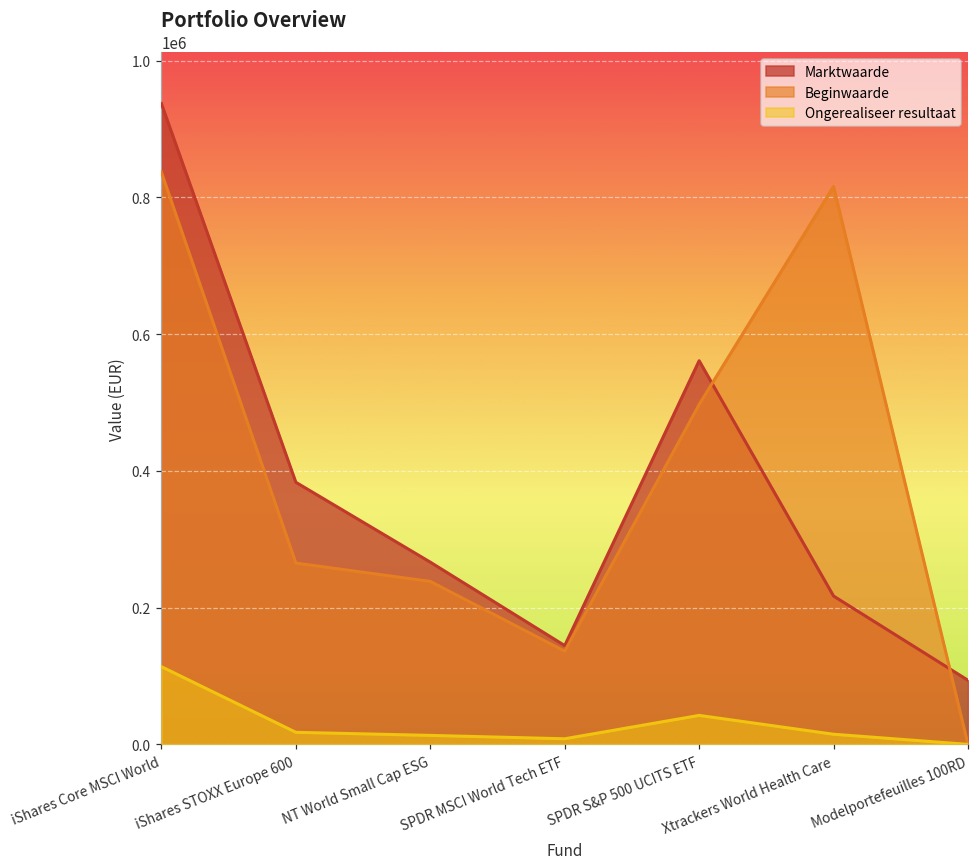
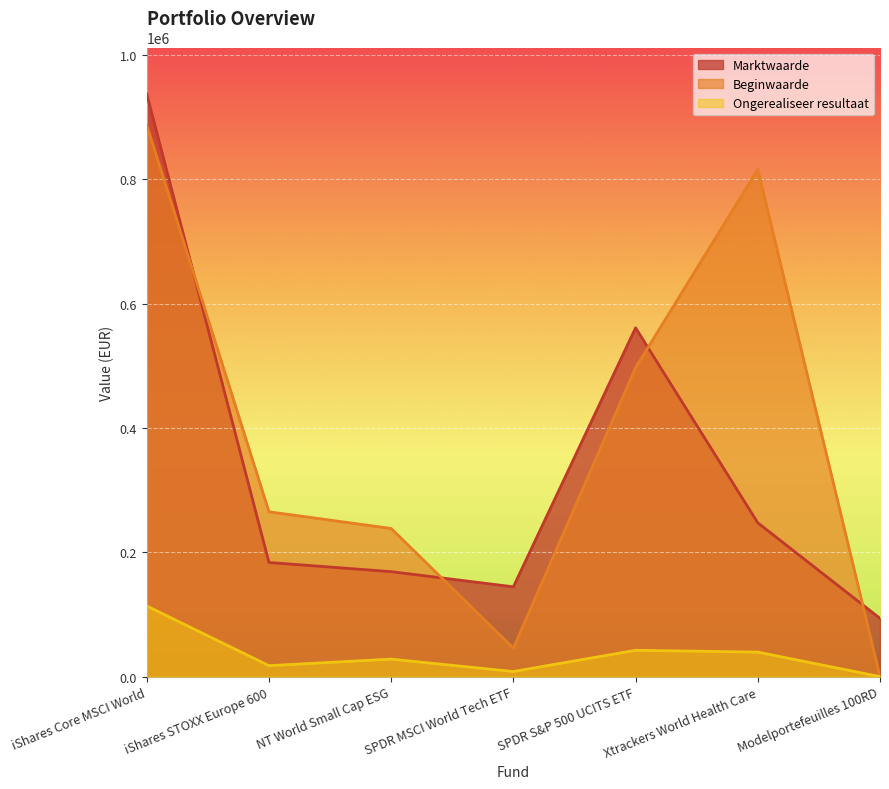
Beginwaarde, iShares Core MSCI World: 840000 -> 890000
Marktwaarde, iShares STOXX Europe 600: 380000 -> 180000
Marktwaarde, NT World Small Cap ESG: 270000 -> 170000
Ongerealiseer resultaat, NT World Small Cap ESG: 10000 -> 30000
Beginwaarde, SPDR MSCI World Tech ETF: 140000 -> 50000
Marktwaarde, Xtrackers World Health Care: 220000 -> 250000
Ongerealiseer resultaat, Xtrackers World Health Care: 10000 -> 40000
